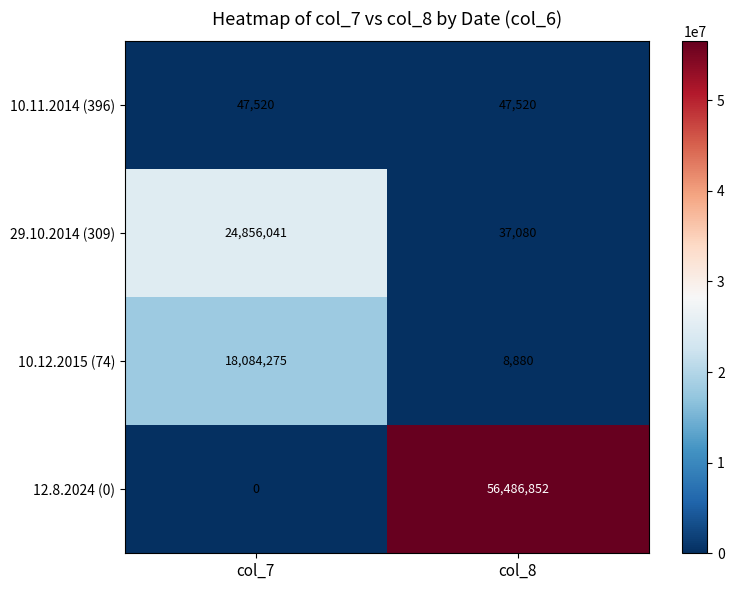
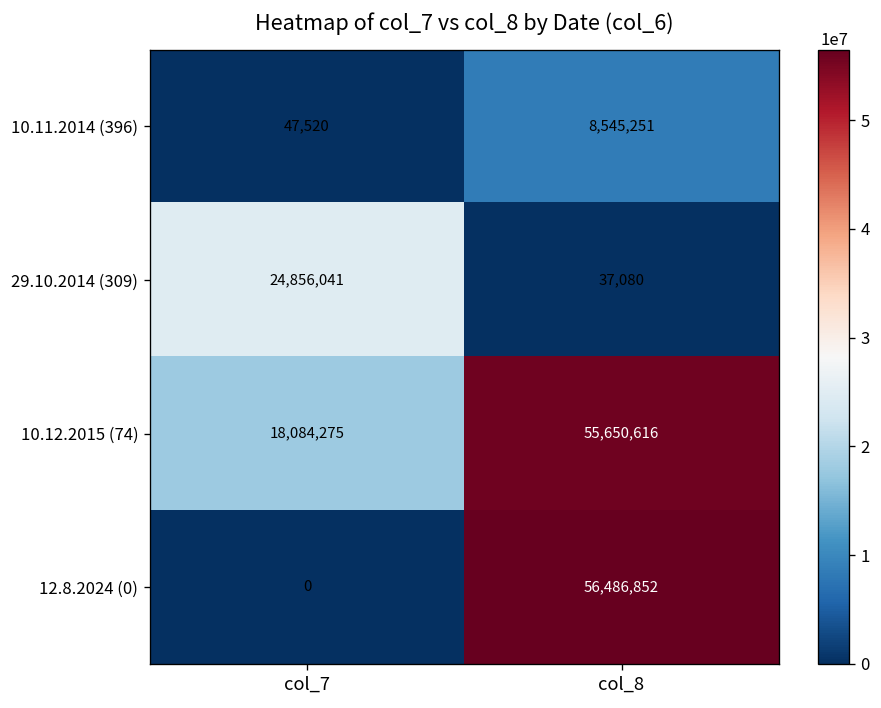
10.11.2014 (396), col_8: 47,520 -> 8,545,251
10.12.2015 (74), col_8: 8,880 -> 55,650,616
